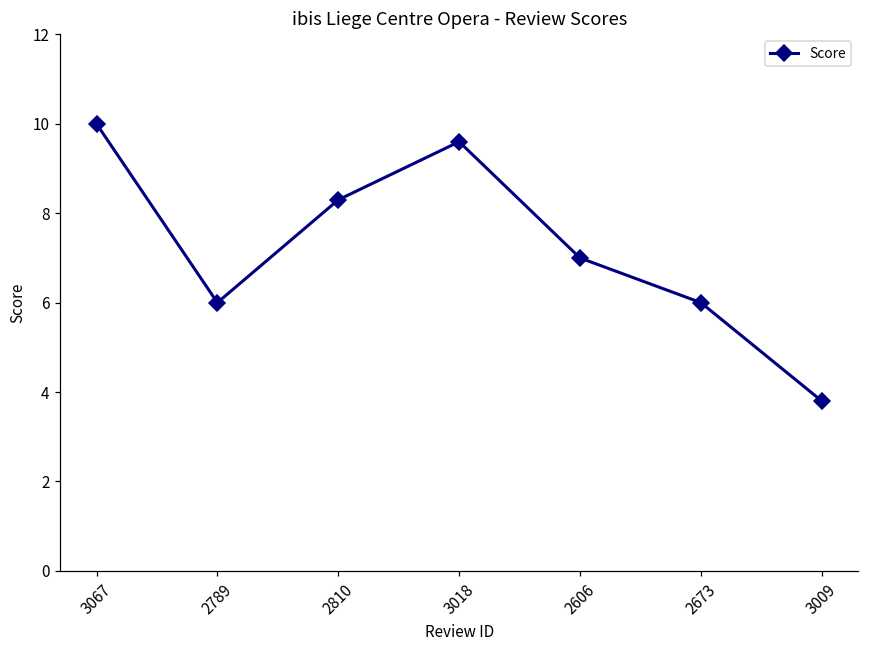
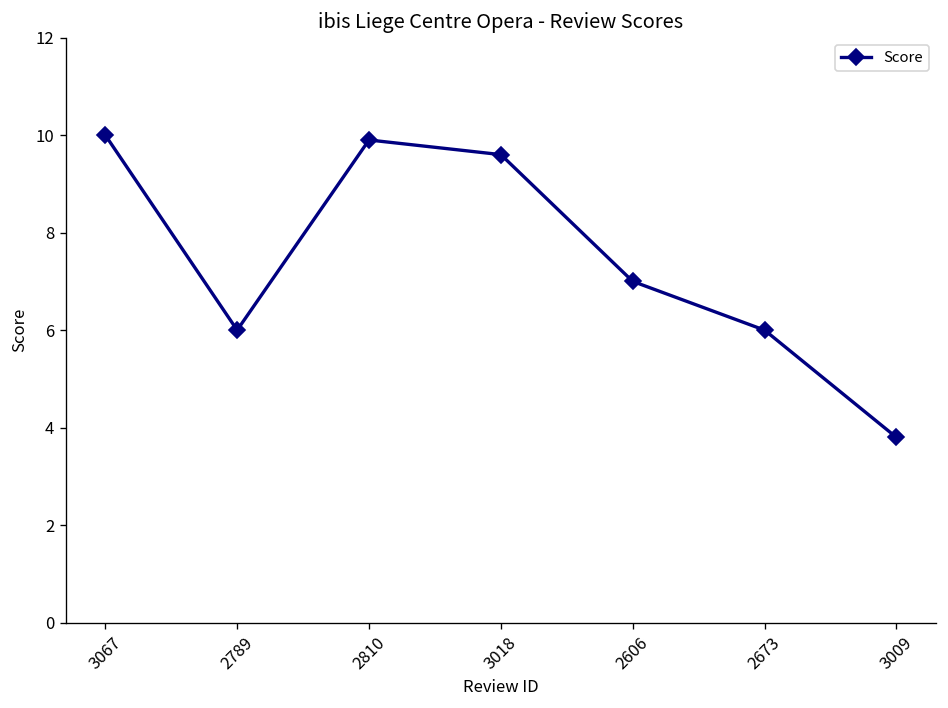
2810: 8.3 -> 9.9
